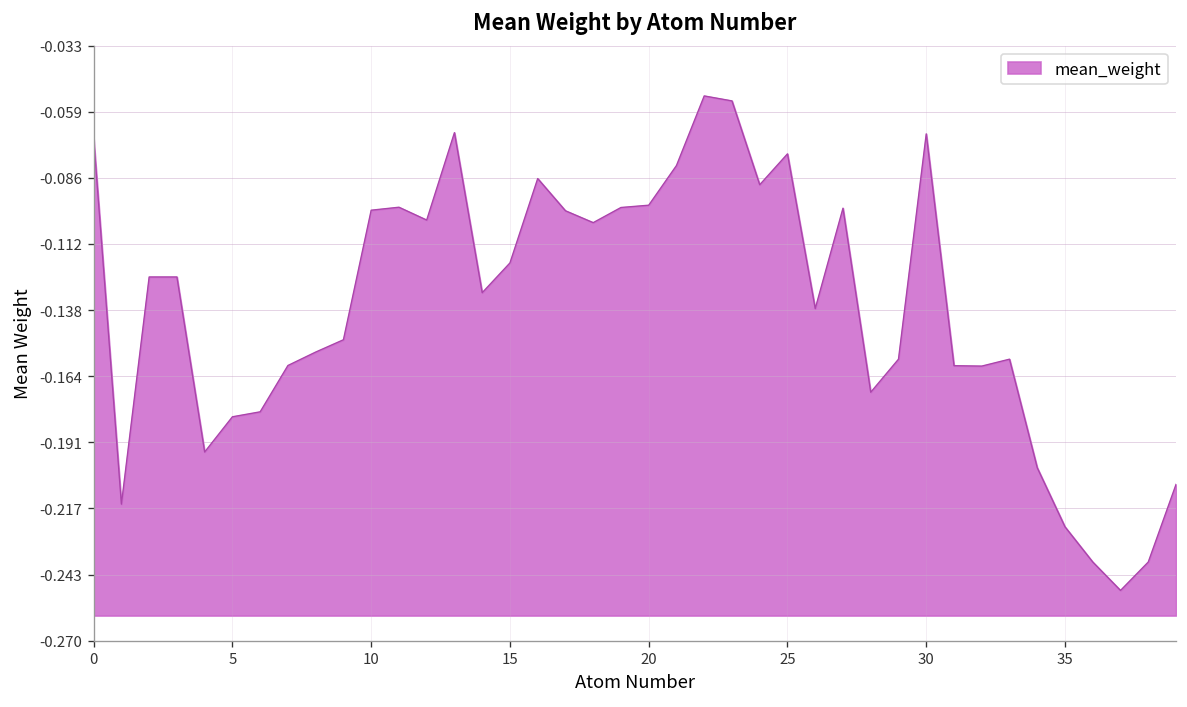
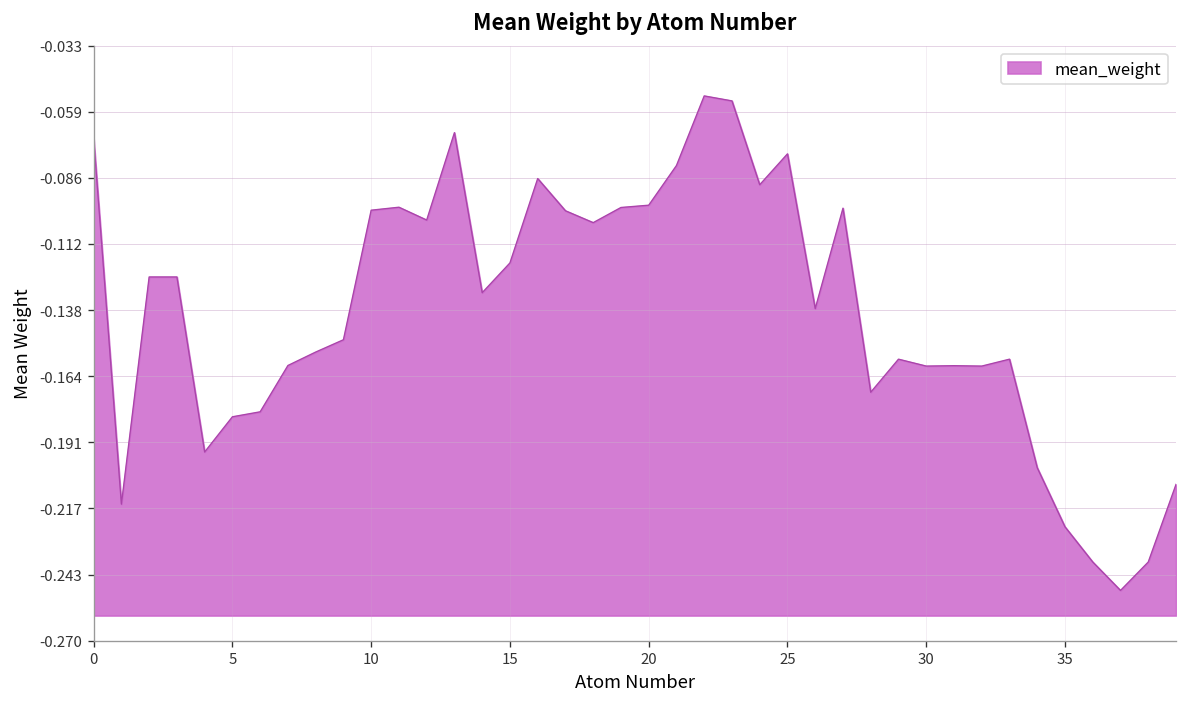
30: -0.068 -> -0.160
